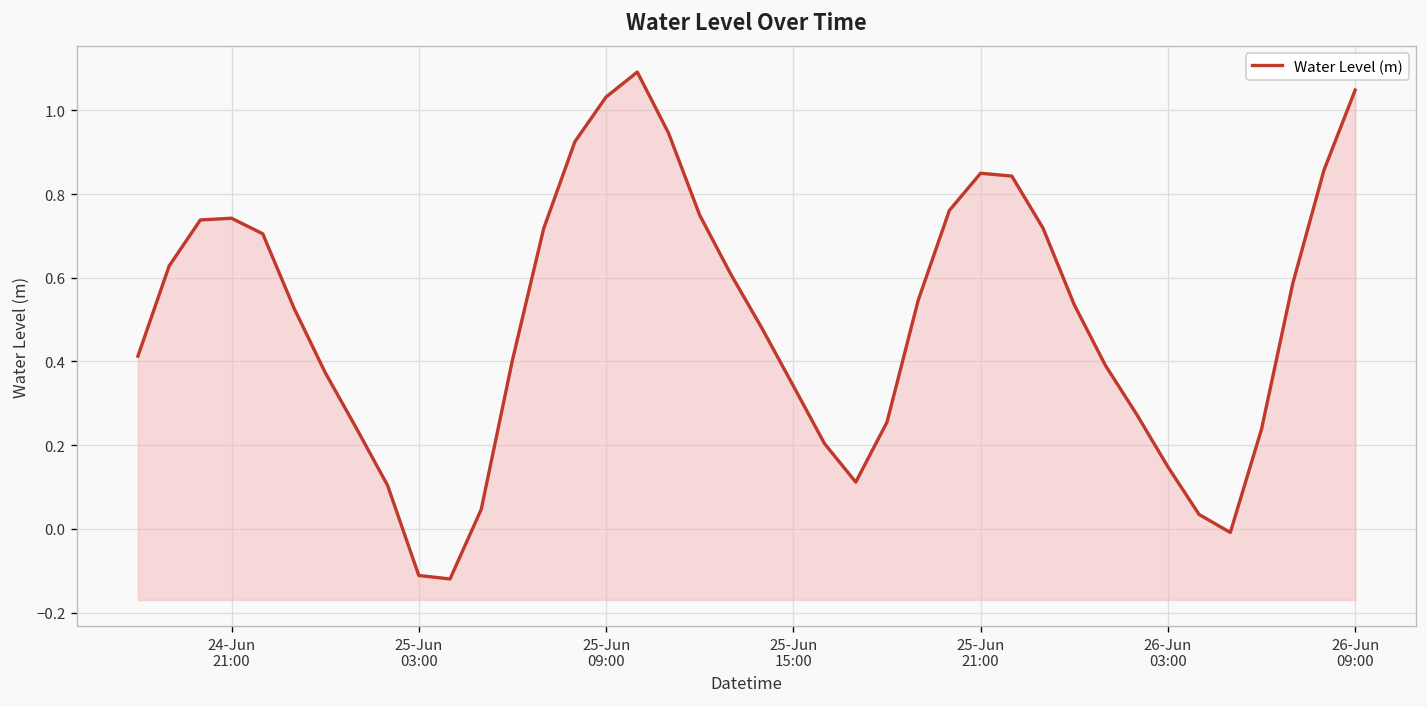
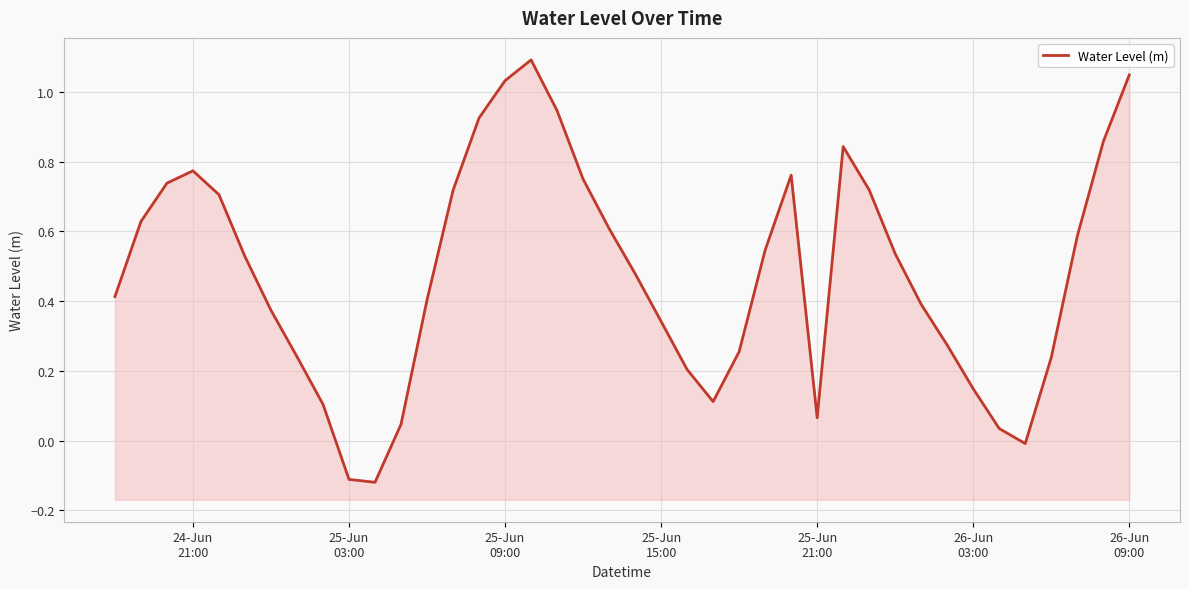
24-Jun 21:00: 0.74 -> 0.77
25-Jun 21:00: 0.85 -> 0.07
